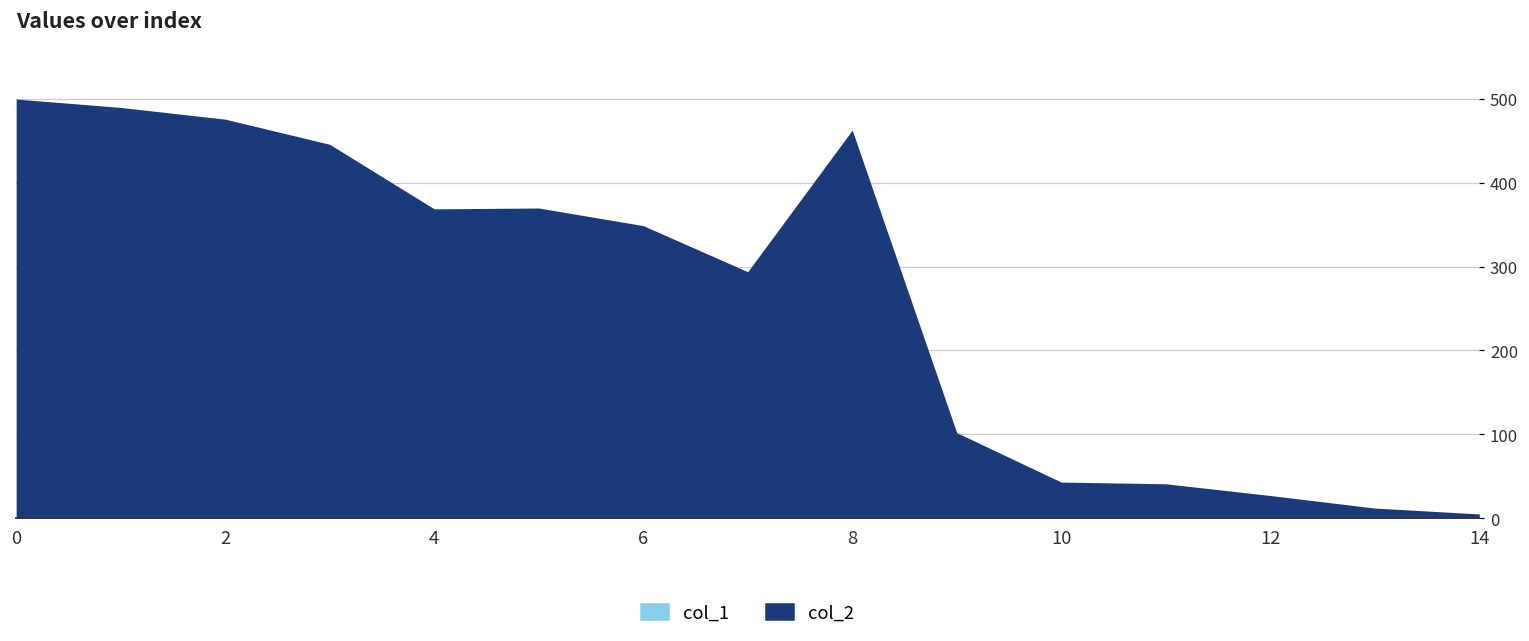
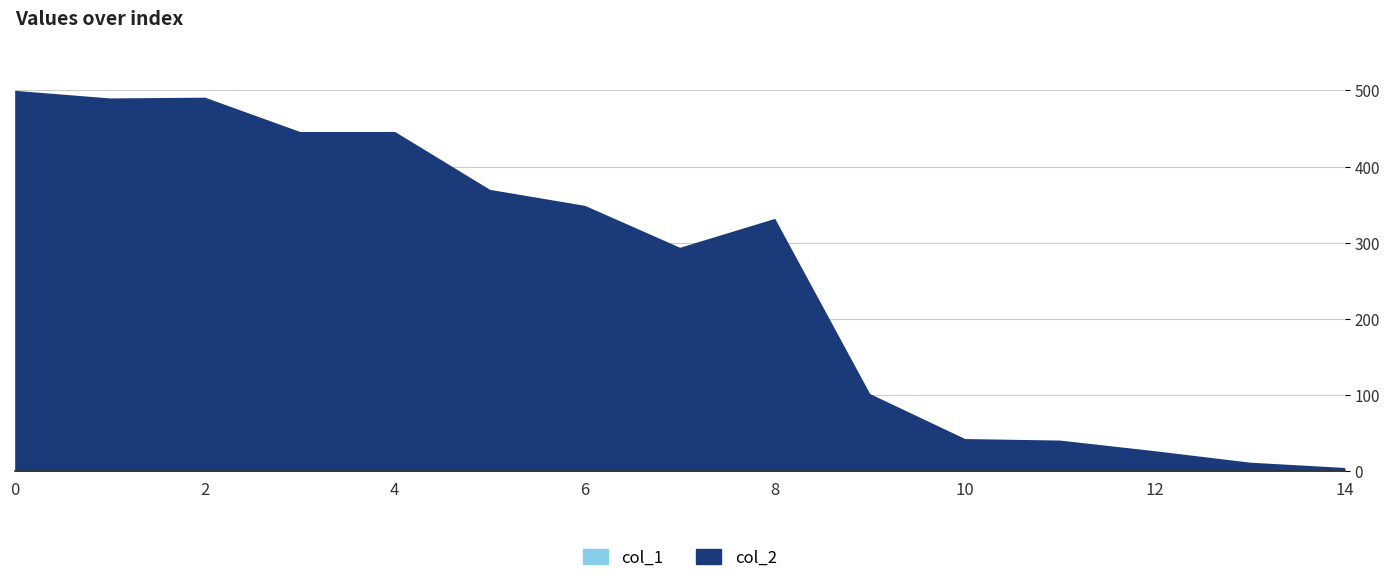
col_2, 2: 480 -> 490
col_2, 4: 370 -> 450
col_2, 8: 460 -> 330
